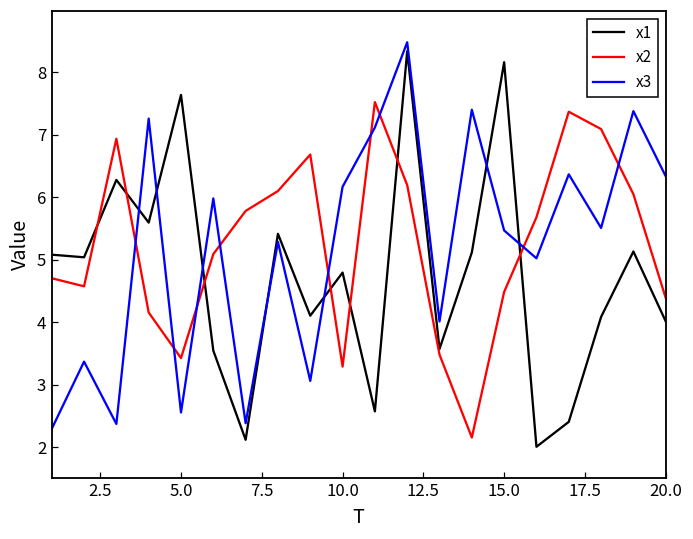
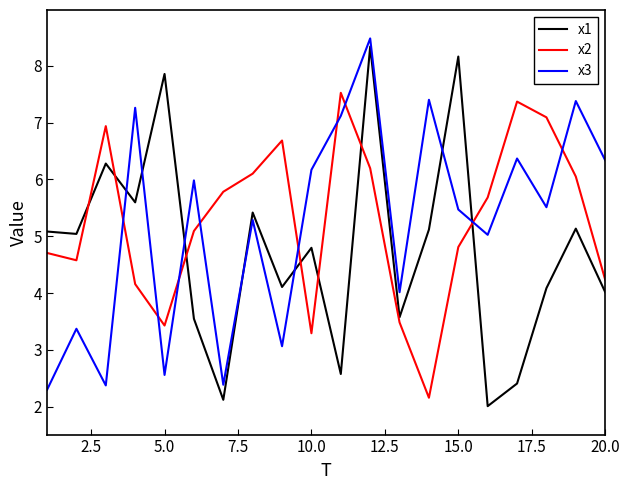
x1, 5.0: 7.6 -> 7.9
x2, 15.0: 4.5 -> 4.8
x2, 20.0: 4.4 -> 4.2
